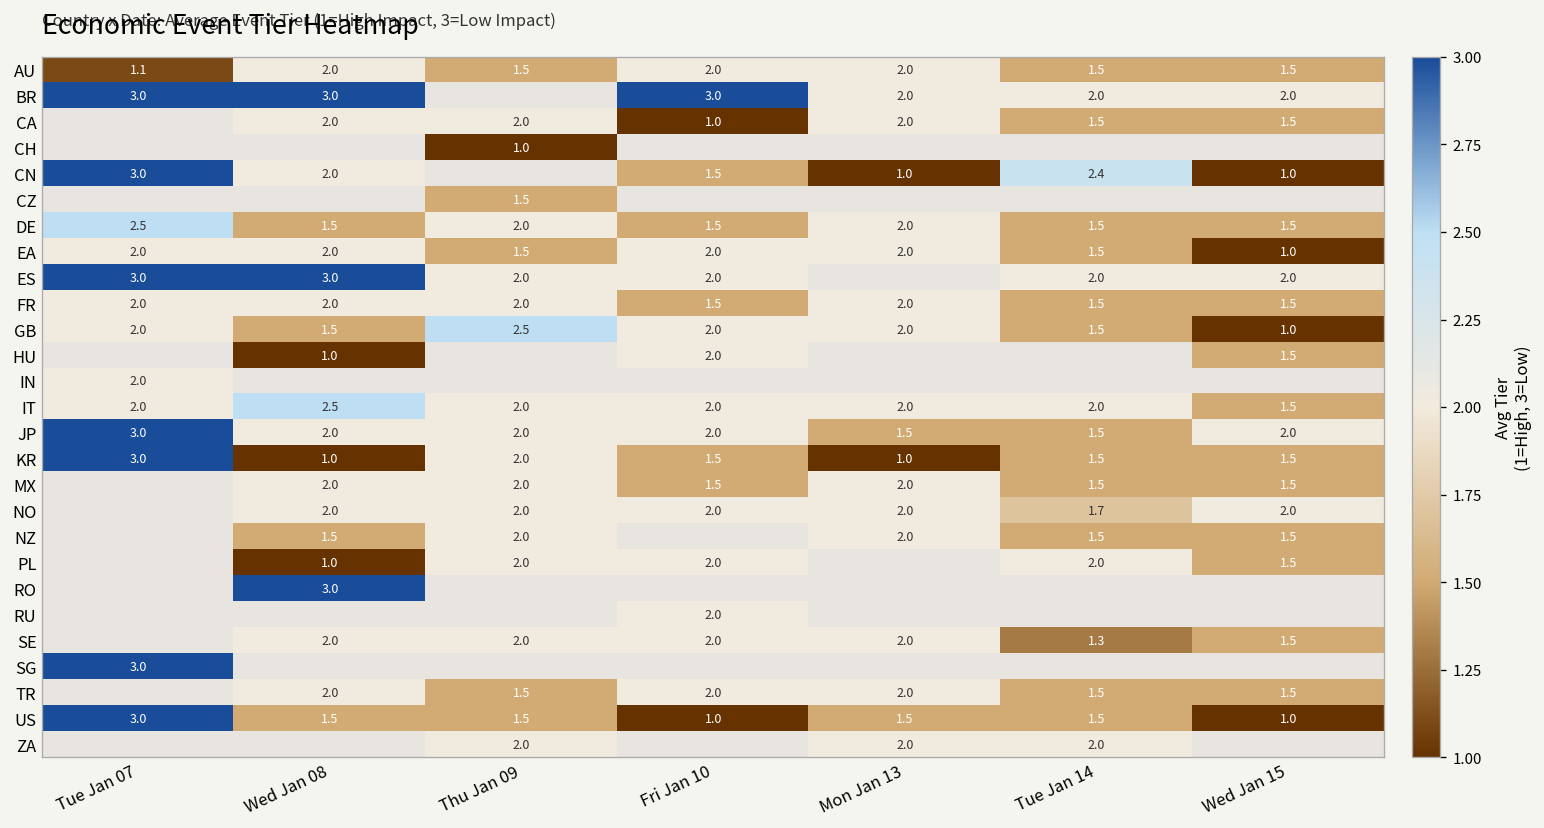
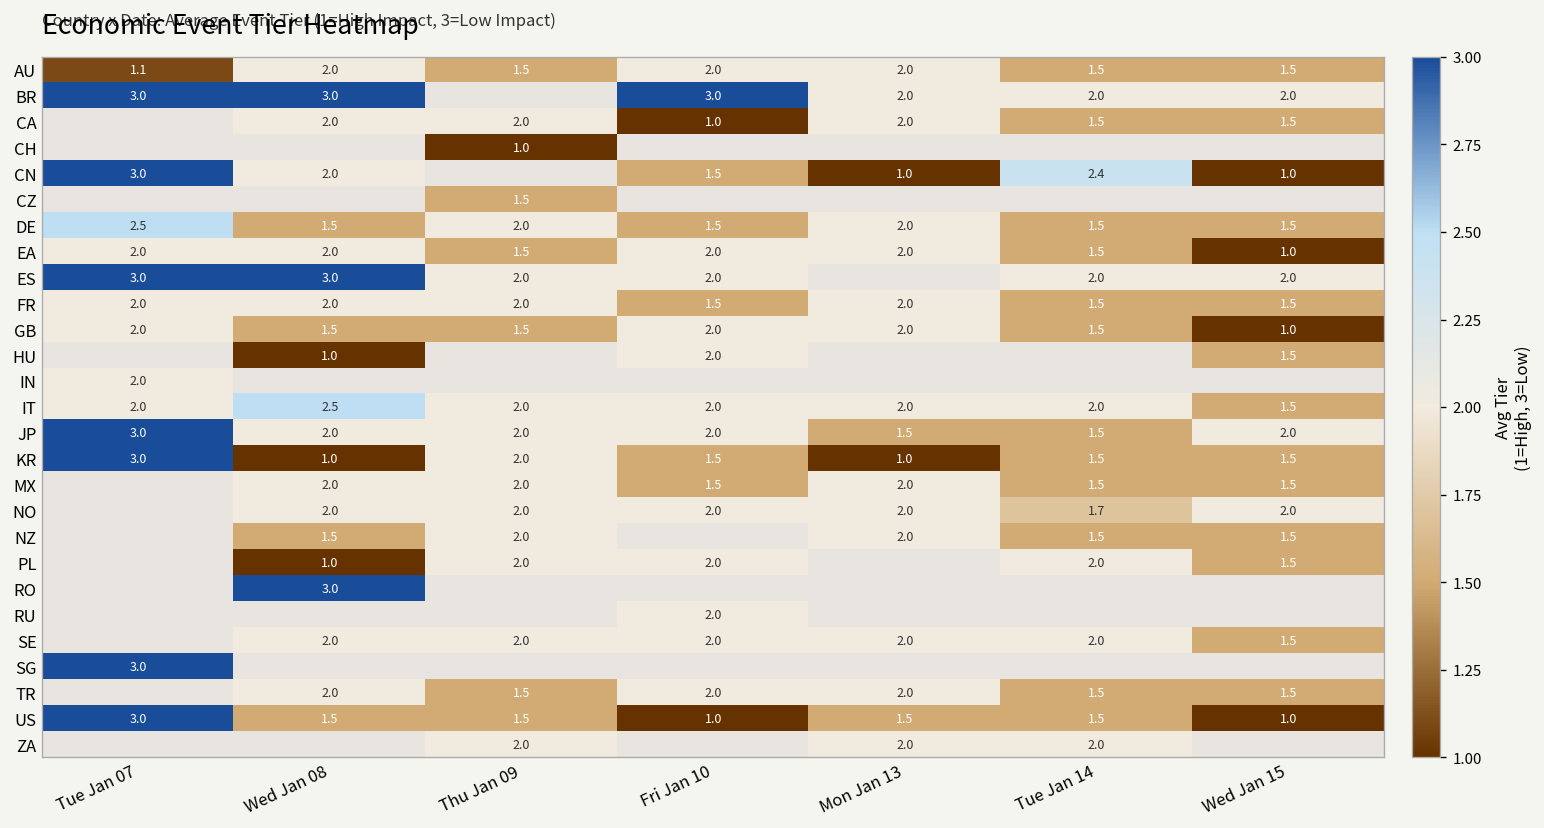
GB, Thu Jan 09: 2.5 -> 1.5
SE, Tue Jan 14: 1.3 -> 2.0
